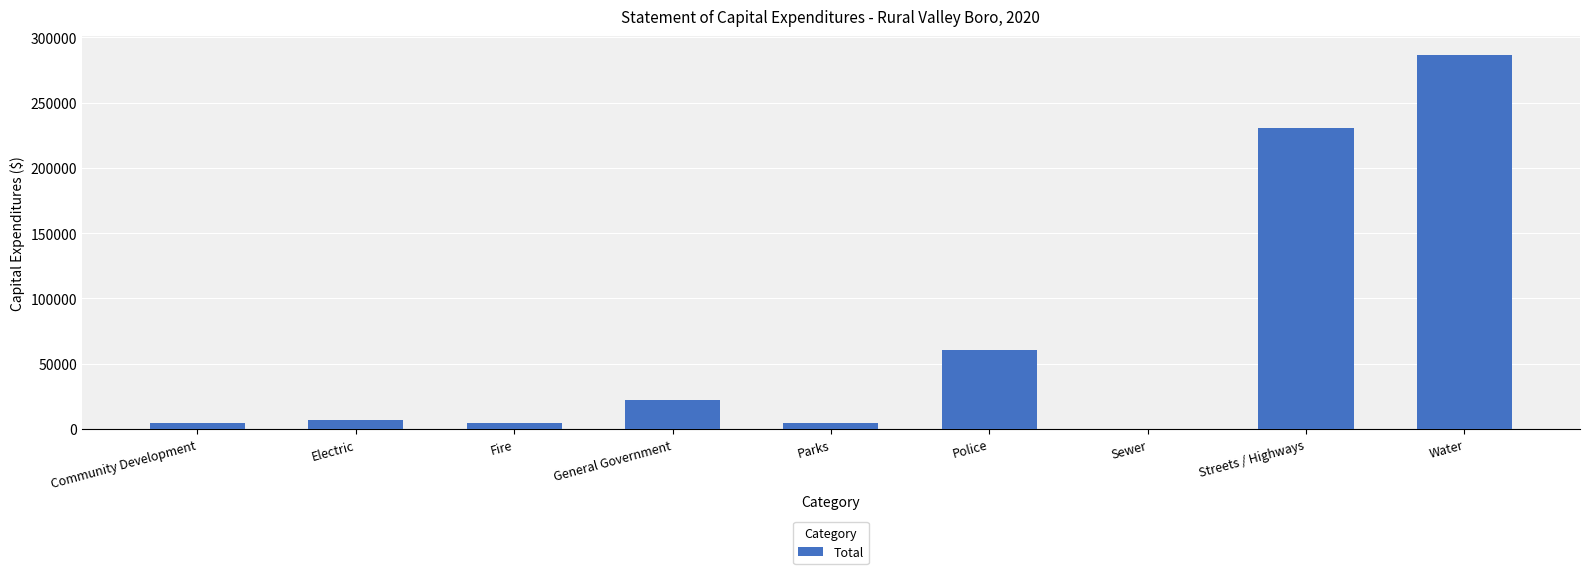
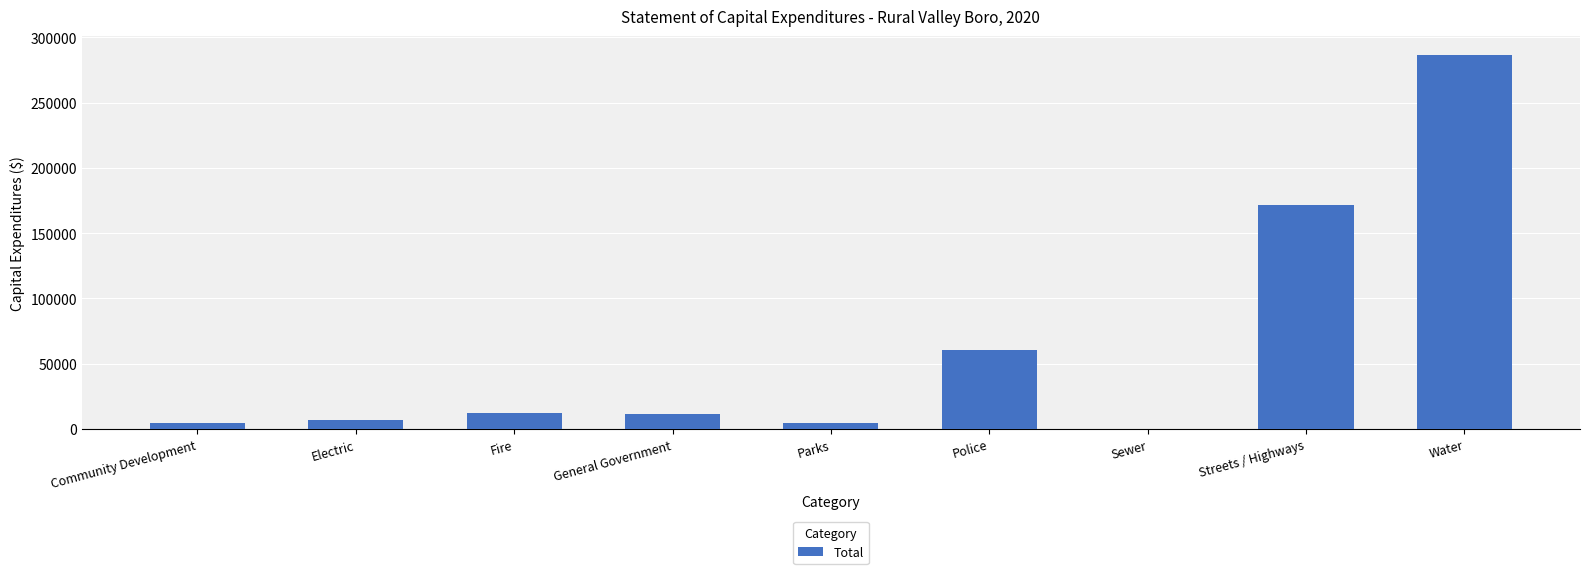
Fire: 5000 -> 13000
General Government: 22000 -> 12000
Streets / Highways: 231000 -> 171000
